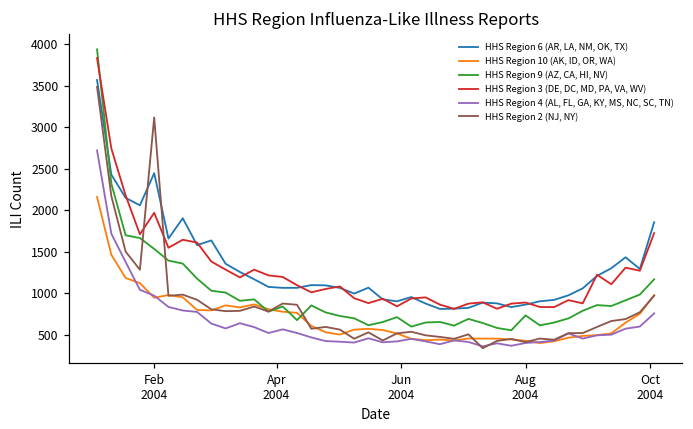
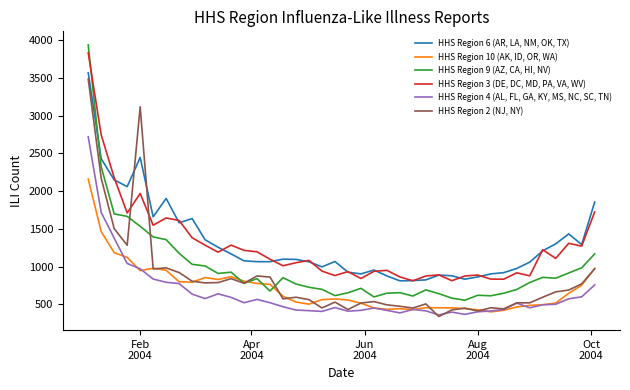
HHS Region 9 (AZ, CA, HI, NV), Aug 2004: 700 -> 600
